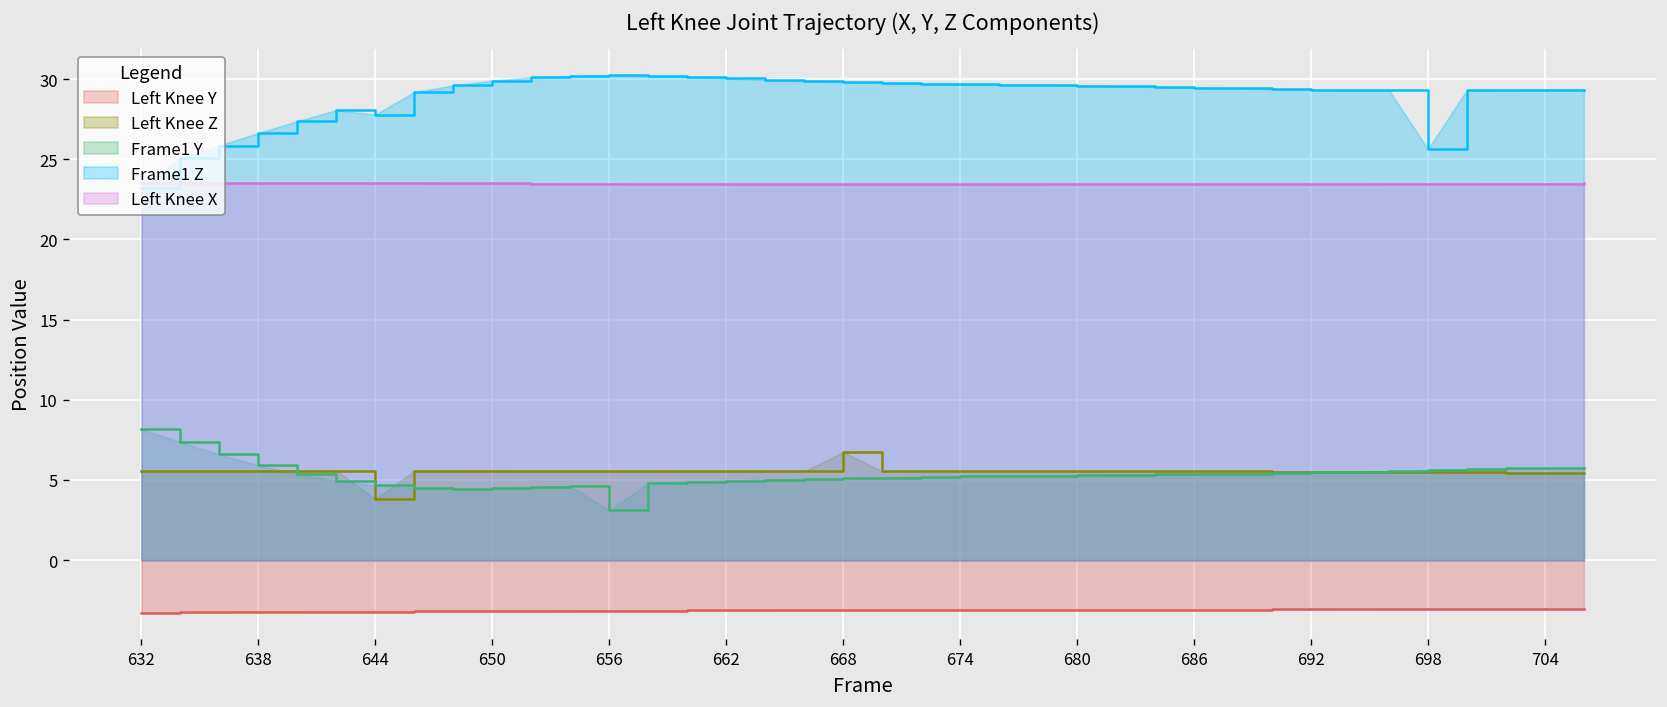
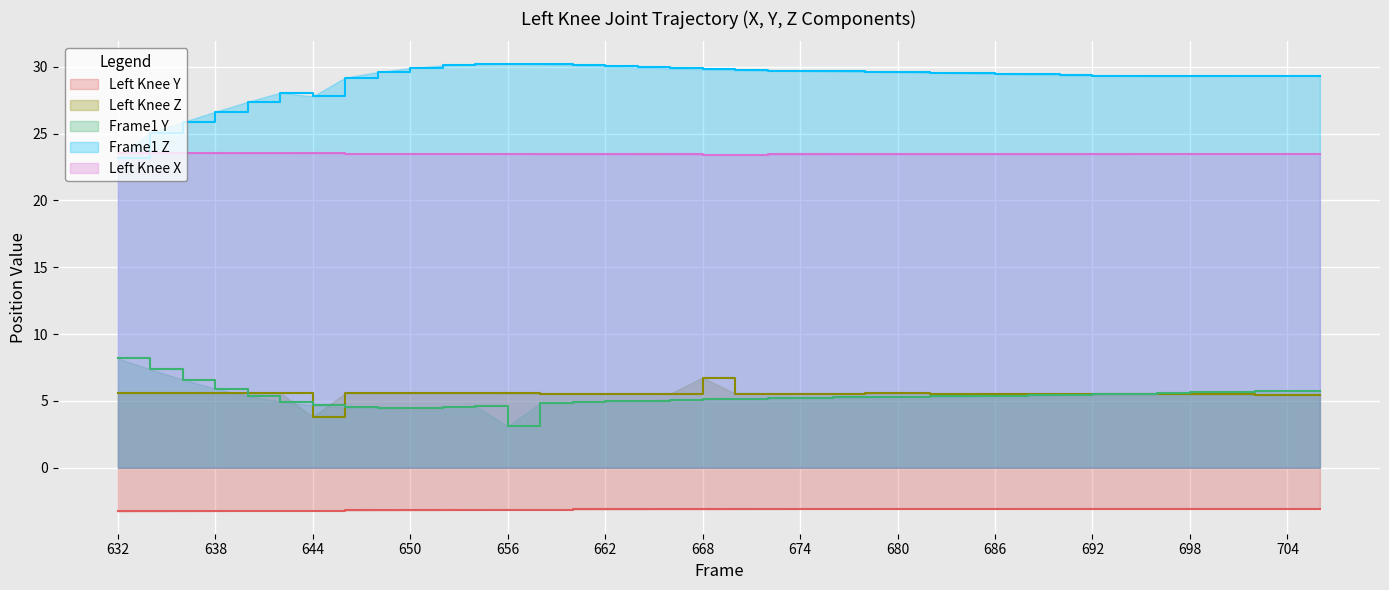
Frame1 Z, 698: 25.6 -> 29.3
